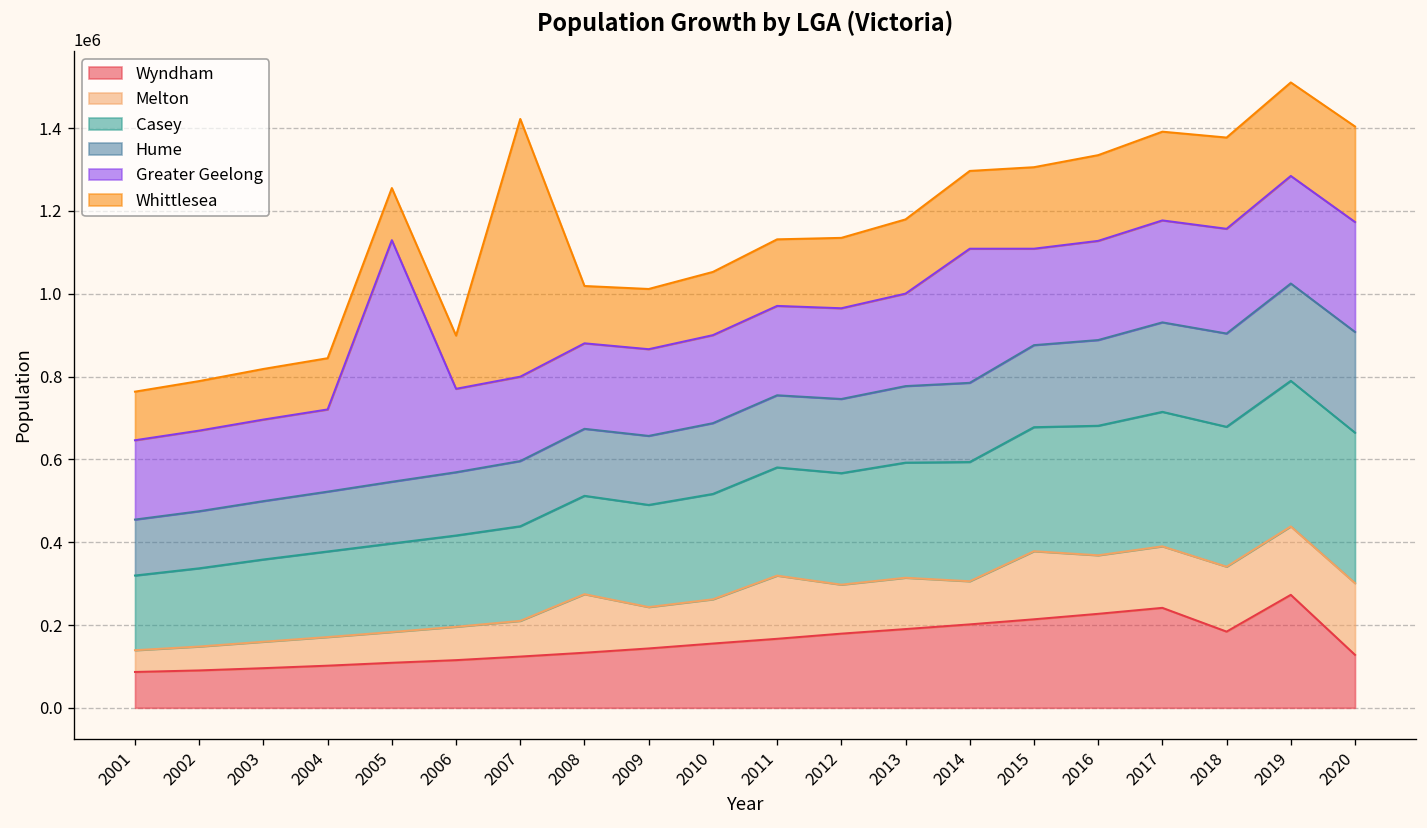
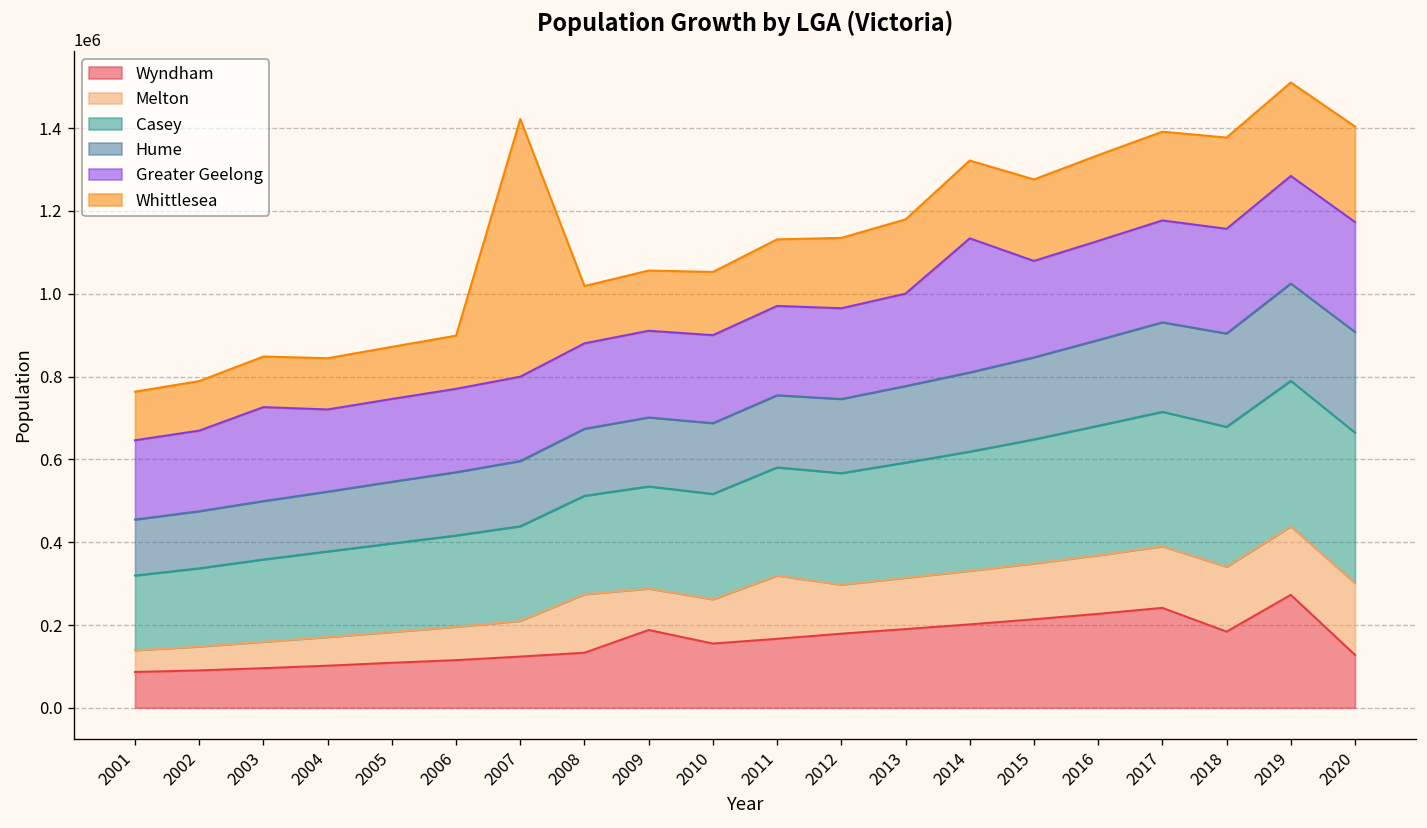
Greater Geelong, 2003: 200000 -> 230000
Greater Geelong, 2005: 580000 -> 200000
Wyndham, 2009: 140000 -> 190000
Melton, 2014: 100000 -> 130000
Melton, 2015: 160000 -> 130000
